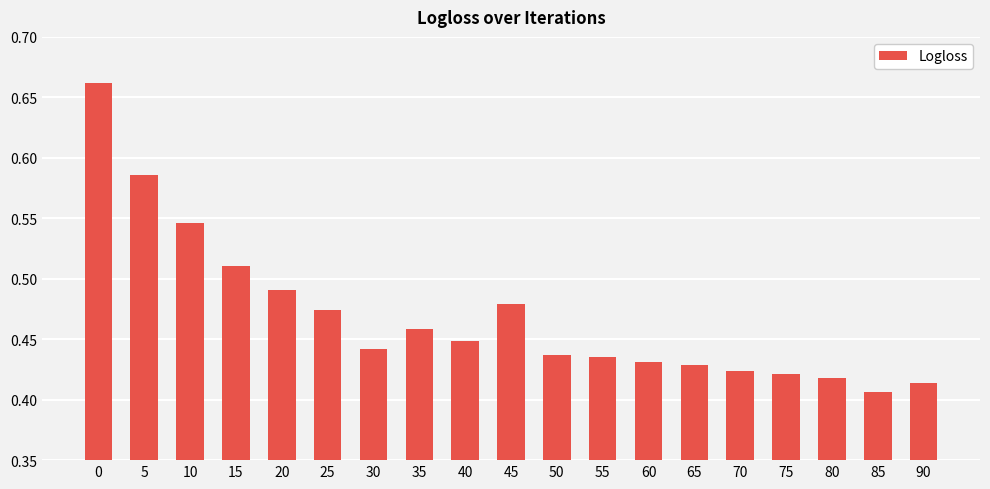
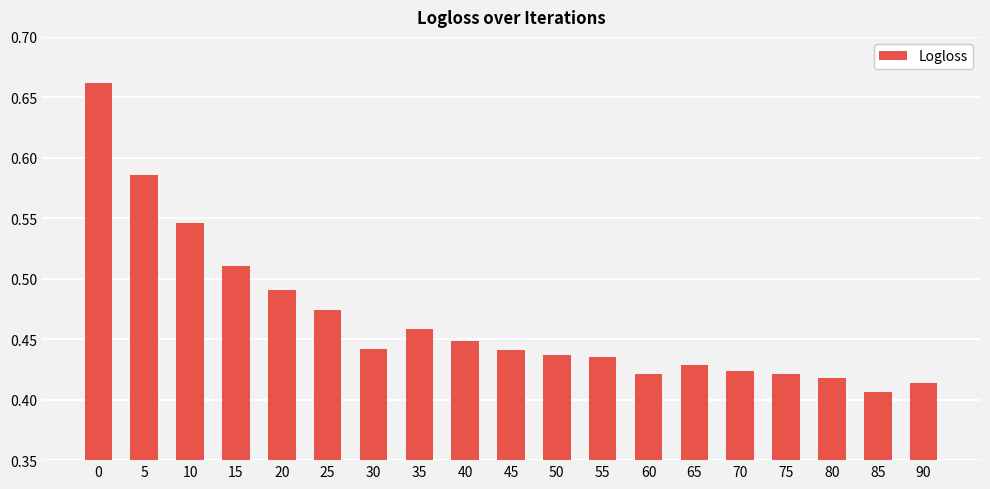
45: 0.480 -> 0.441
60: 0.431 -> 0.421
